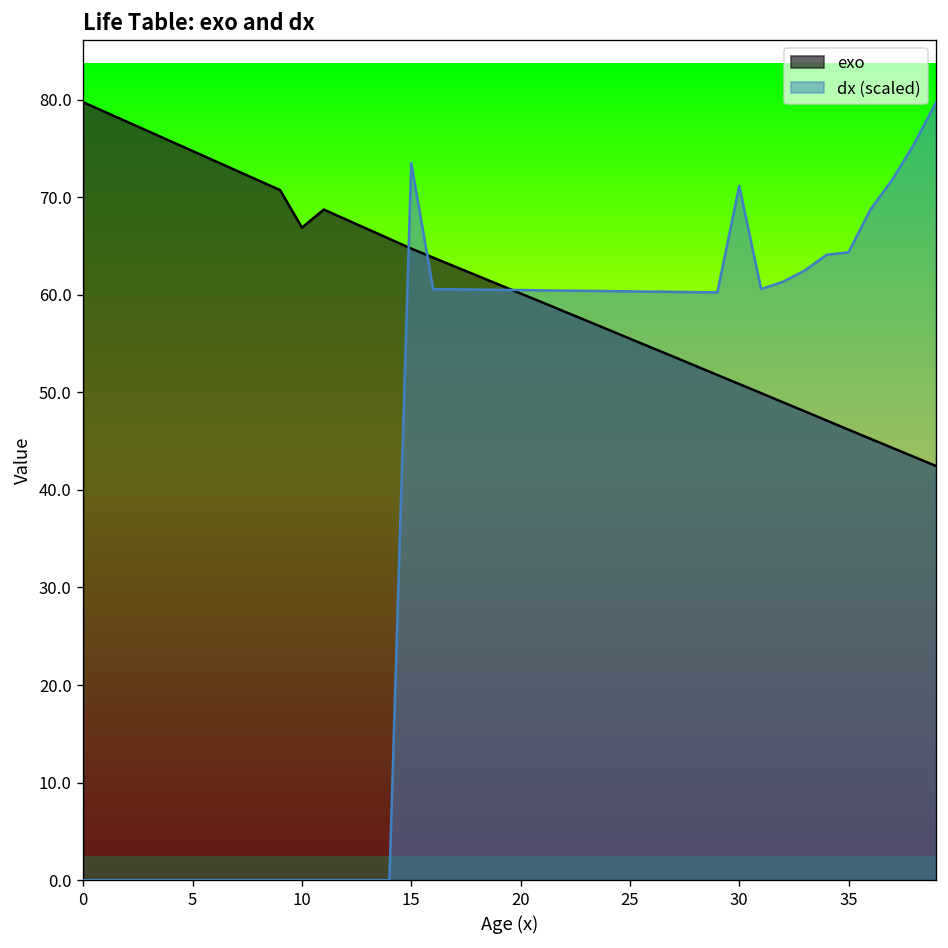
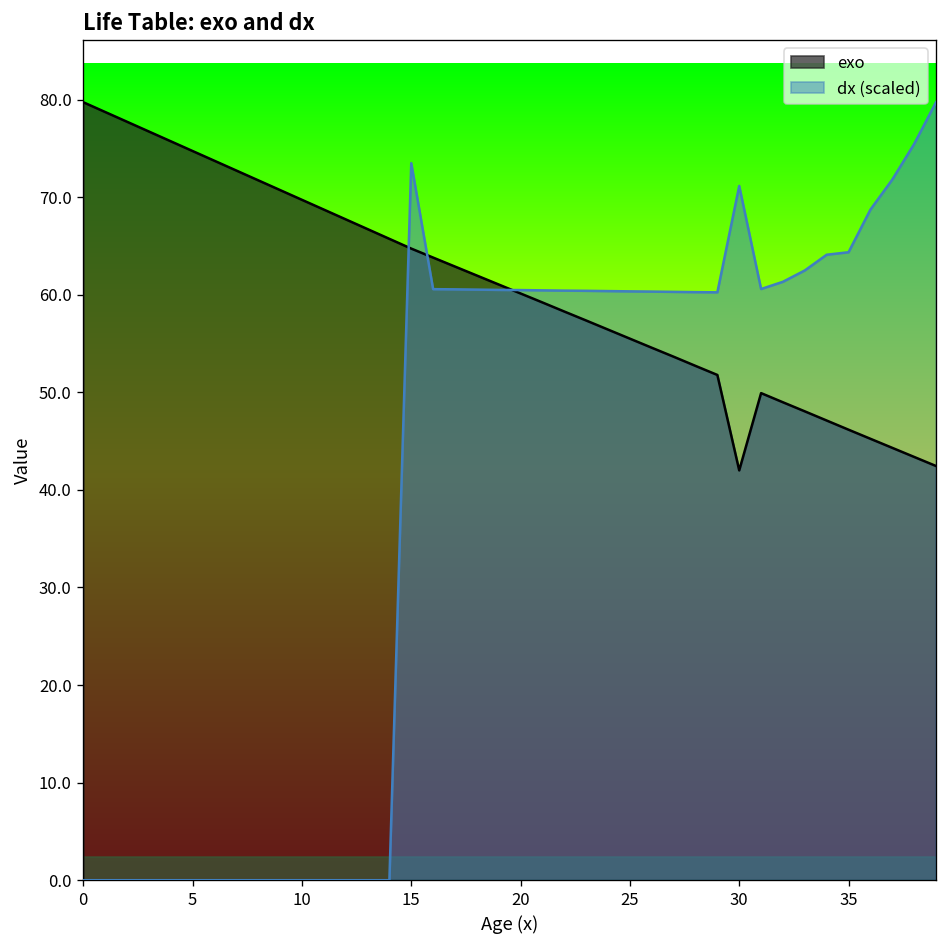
exo, 10: 67 -> 70
exo, 30: 51 -> 42
